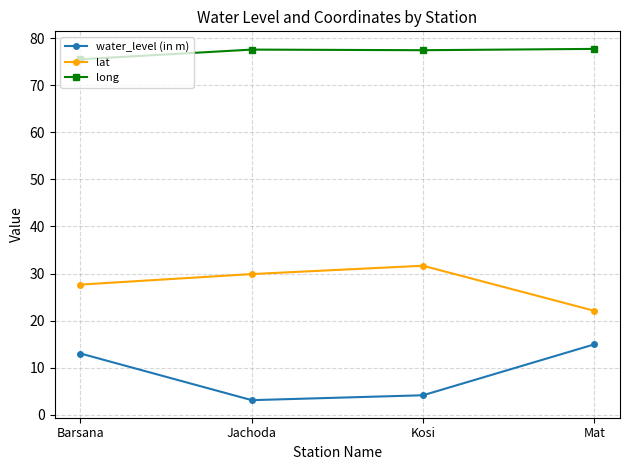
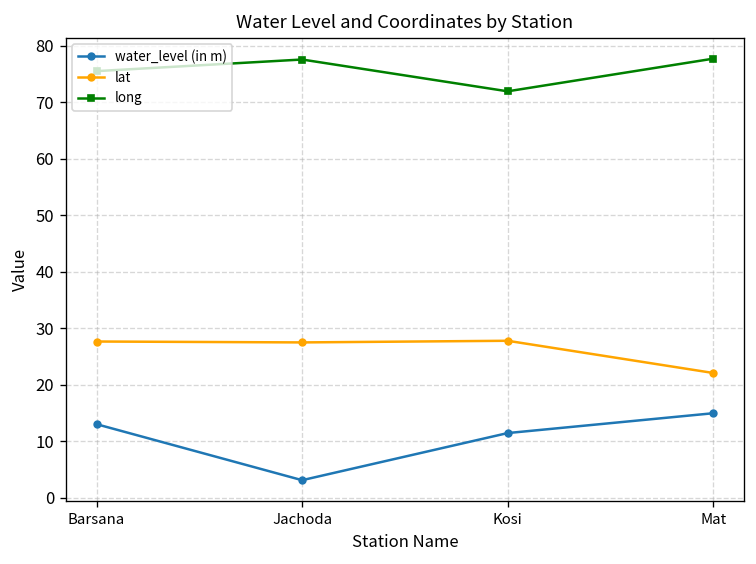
lat, Jachoda: 30 -> 27
water_level (in m), Kosi: 4 -> 11
lat, Kosi: 32 -> 28
long, Kosi: 77 -> 72
